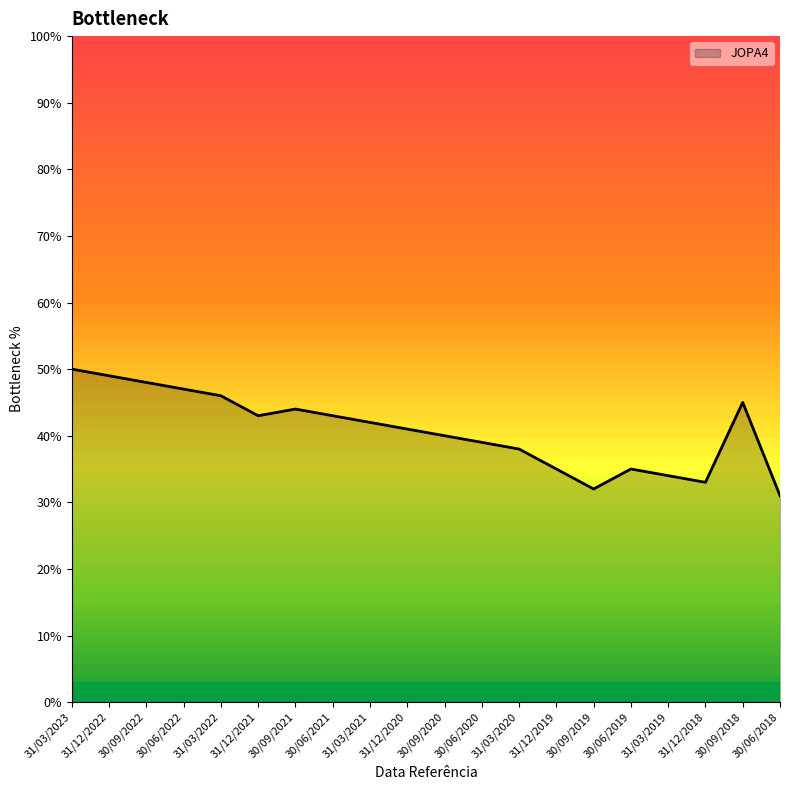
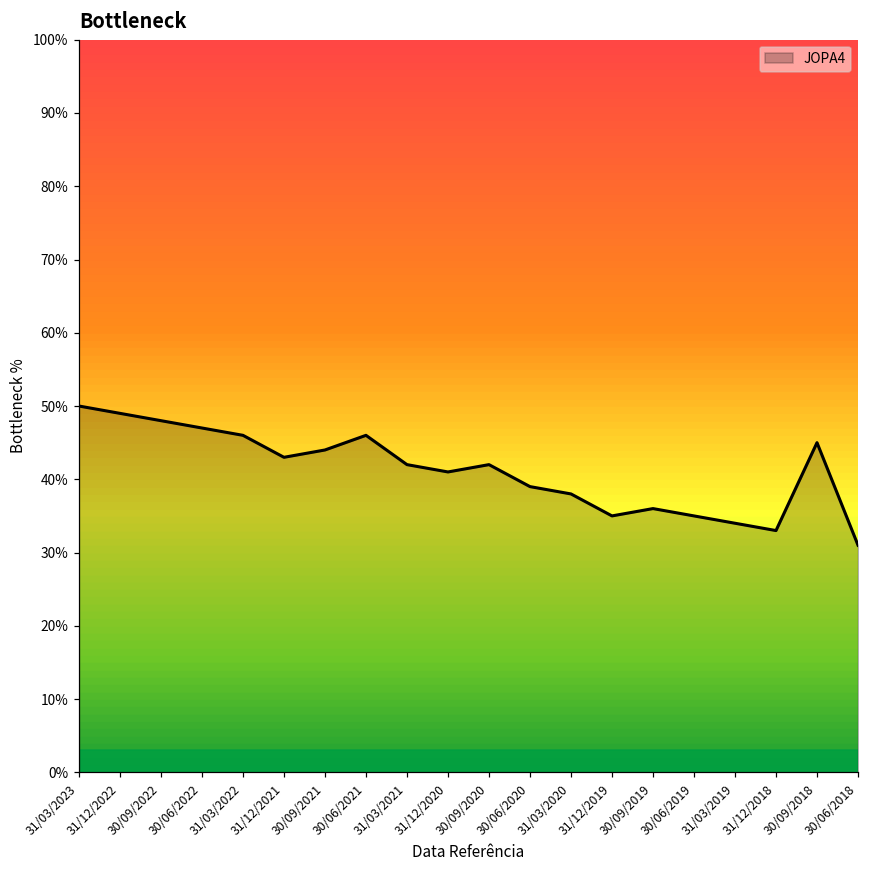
30/06/2021: 43% -> 46%
30/09/2020: 40% -> 42%
30/09/2019: 32% -> 36%
